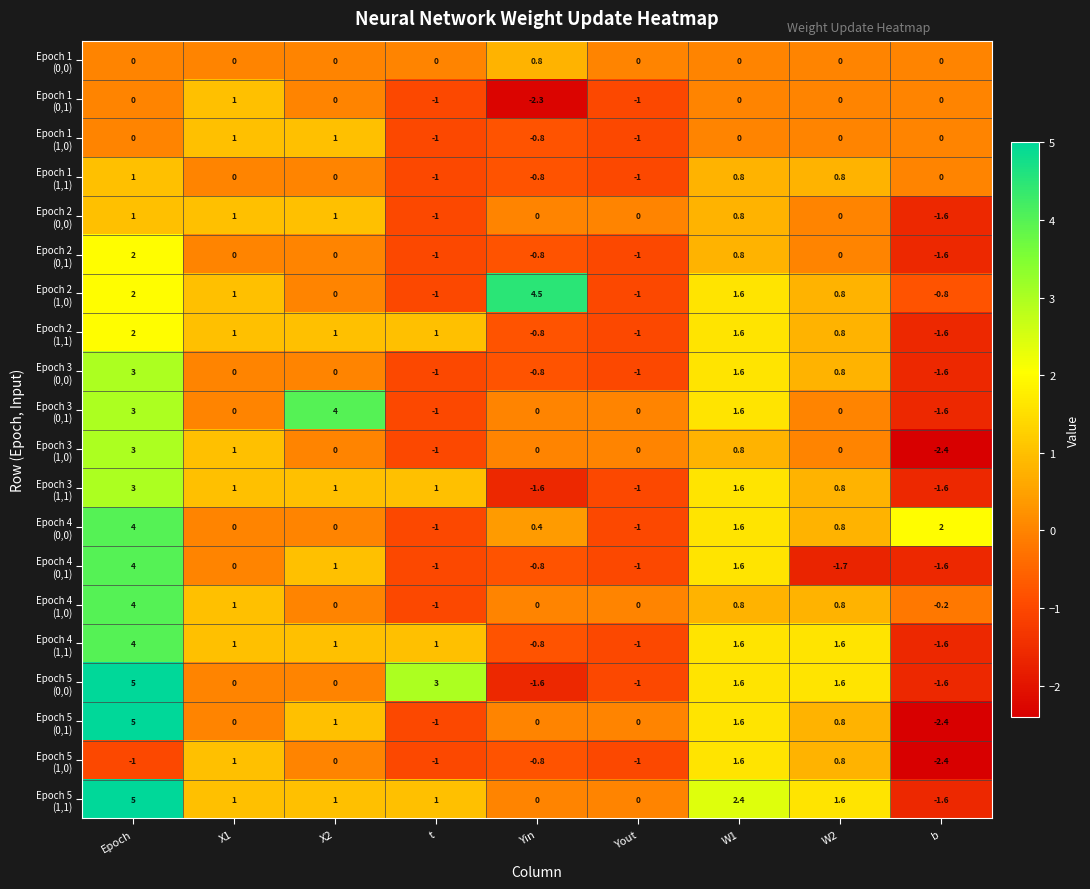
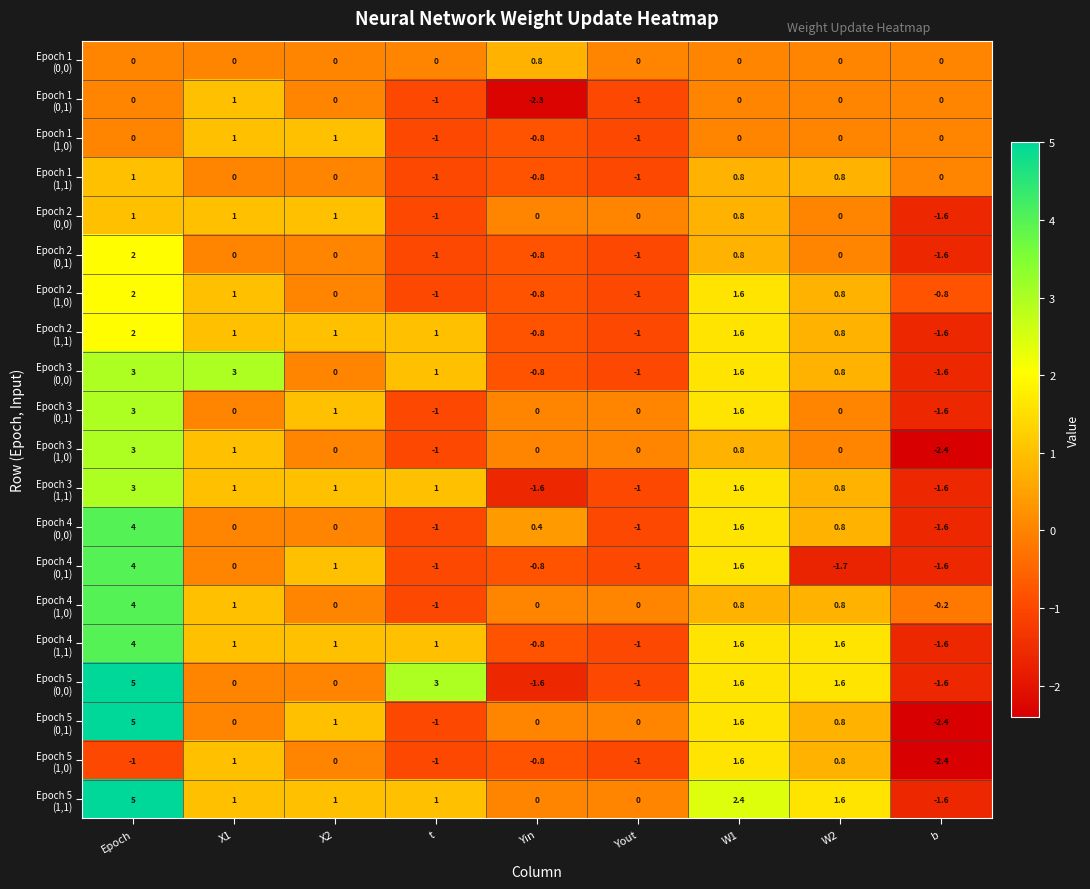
Epoch 2 (1,0), Yin: 4.5 -> -0.8
Epoch 3 (0,0), X1: 0 -> 3
Epoch 3 (0,0), t: -1 -> 1
Epoch 3 (0,1), X2: 4 -> 1
Epoch 4 (0,0), b: 2 -> -1.6
